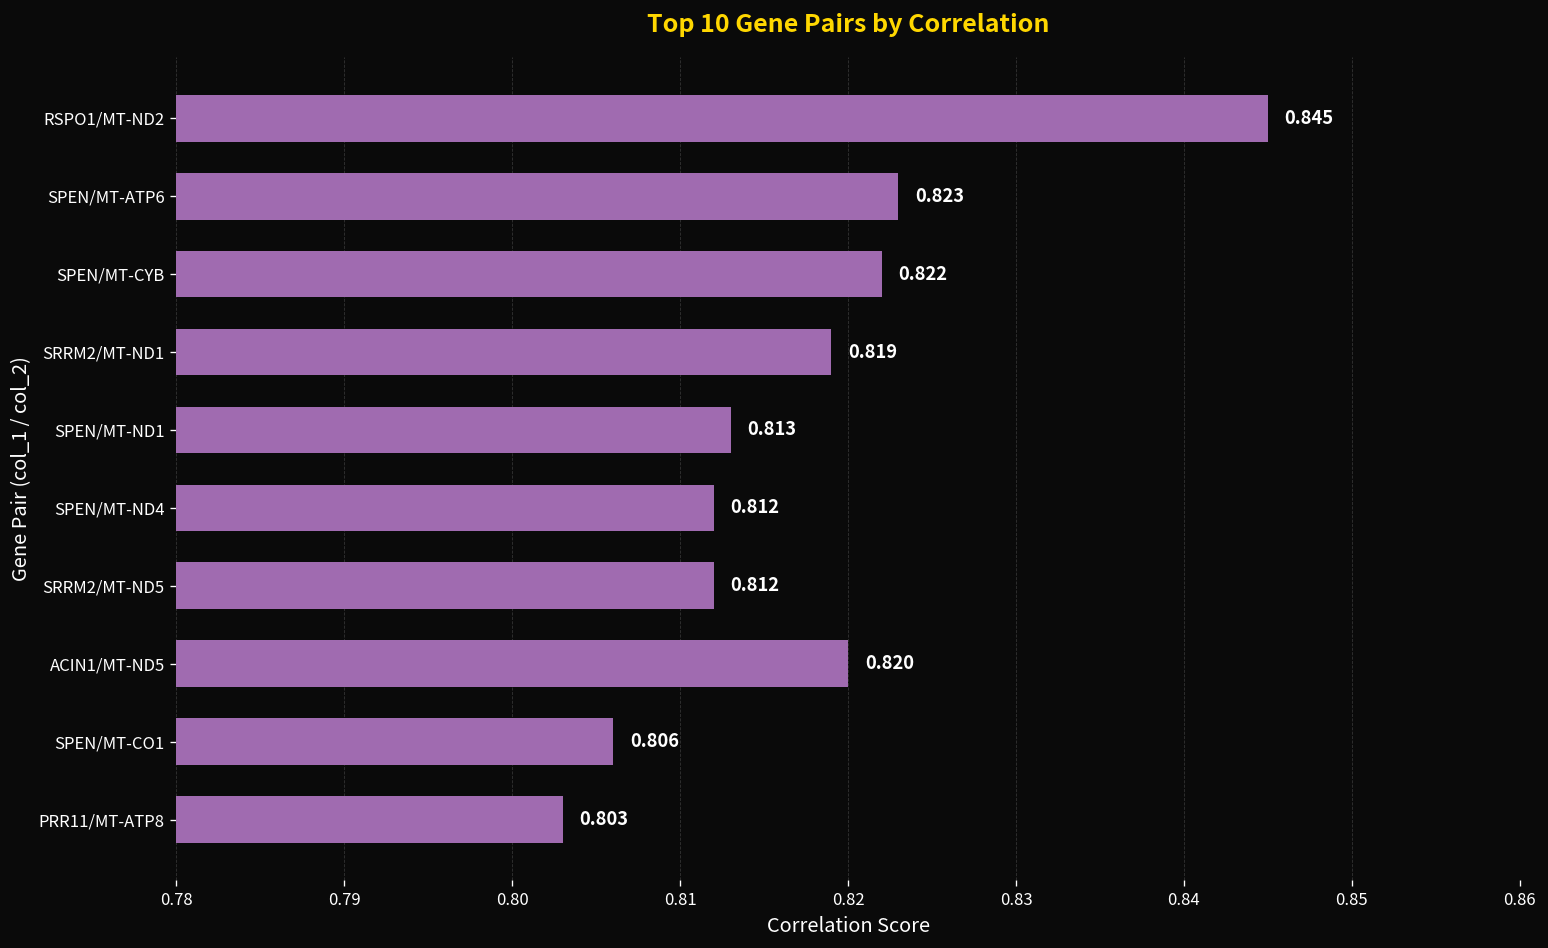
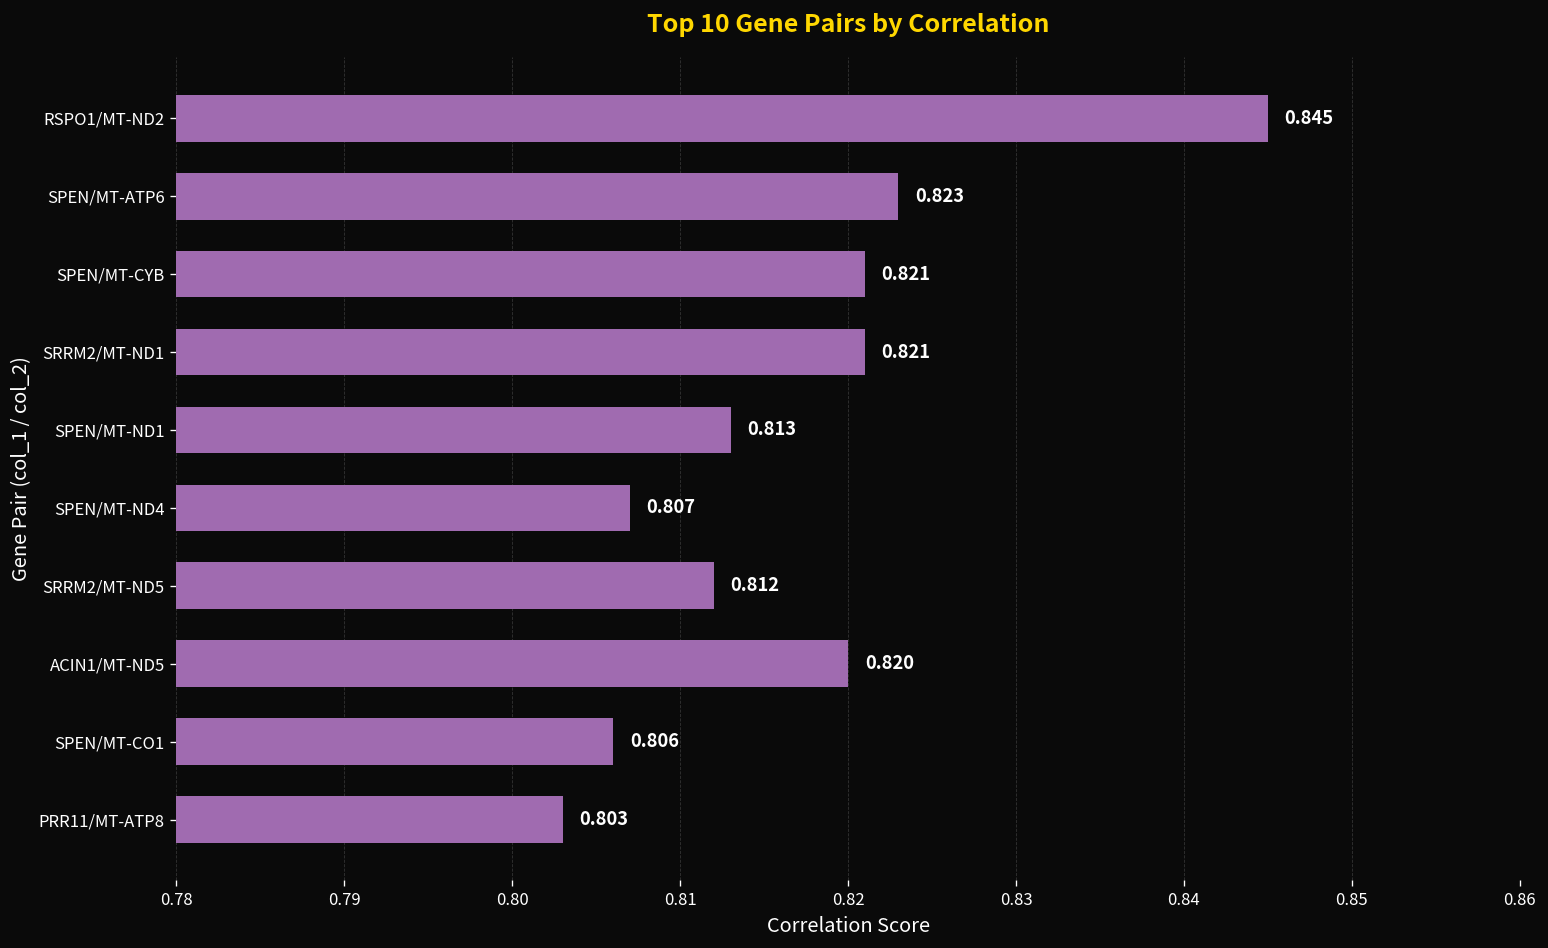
SPEN/MT-CYB: 0.822 -> 0.821
SRRM2/MT-ND1: 0.819 -> 0.821
SPEN/MT-ND4: 0.812 -> 0.807
